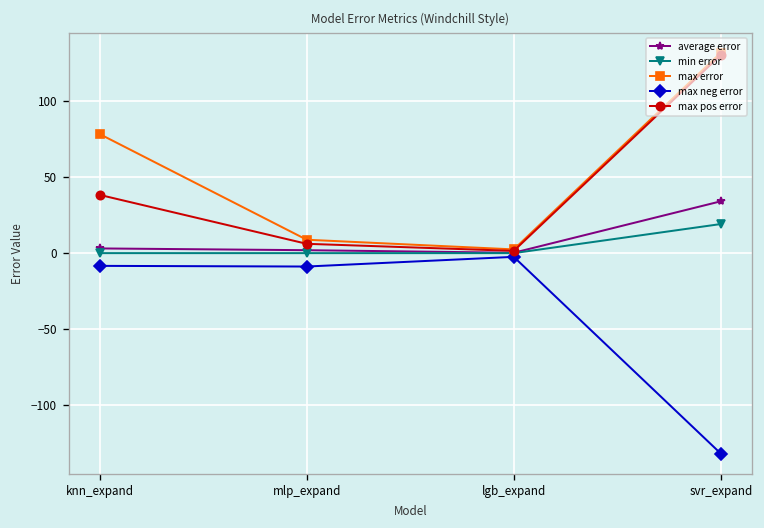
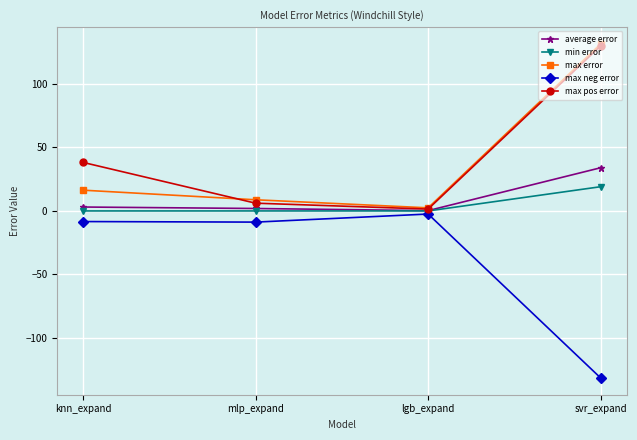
max error, knn_expand: 78 -> 16
